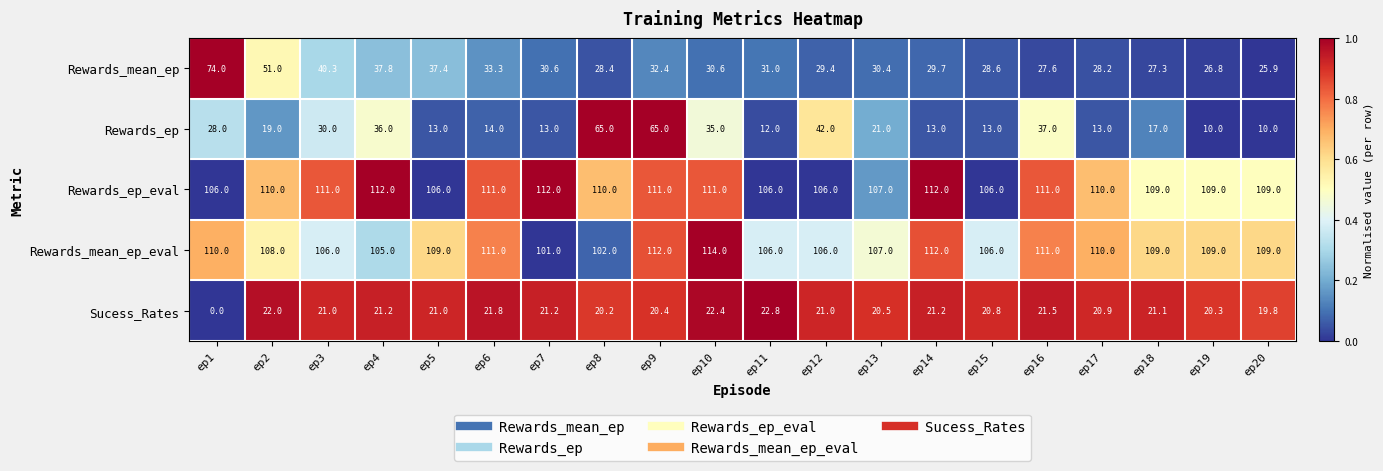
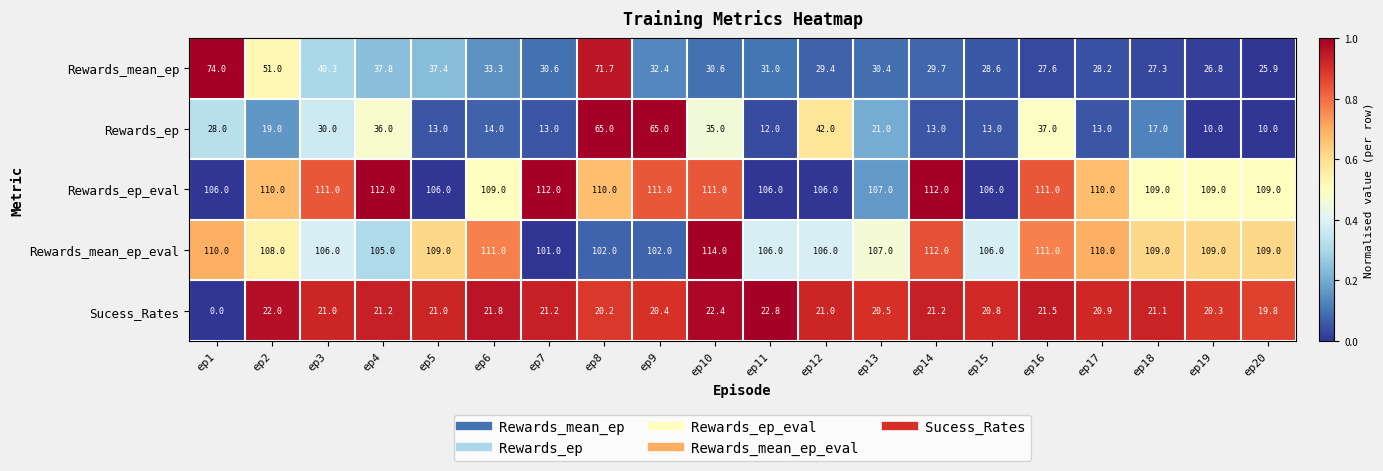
Rewards_mean_ep, ep8: 28.4 -> 71.7
Rewards_ep_eval, ep6: 111.0 -> 109.0
Rewards_mean_ep_eval, ep9: 112.0 -> 102.0
